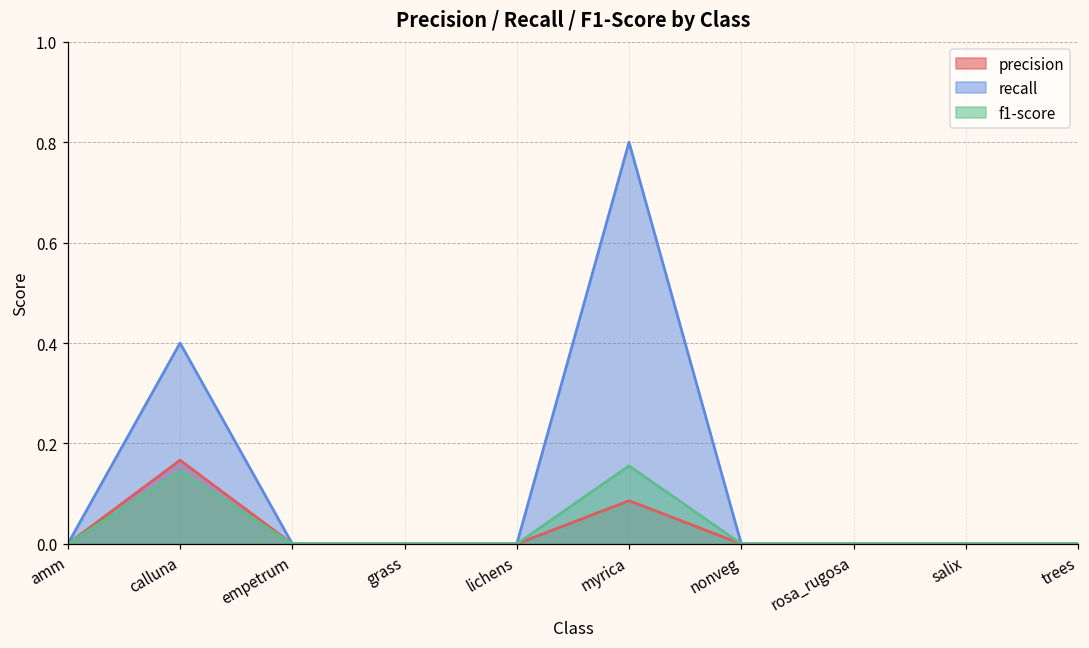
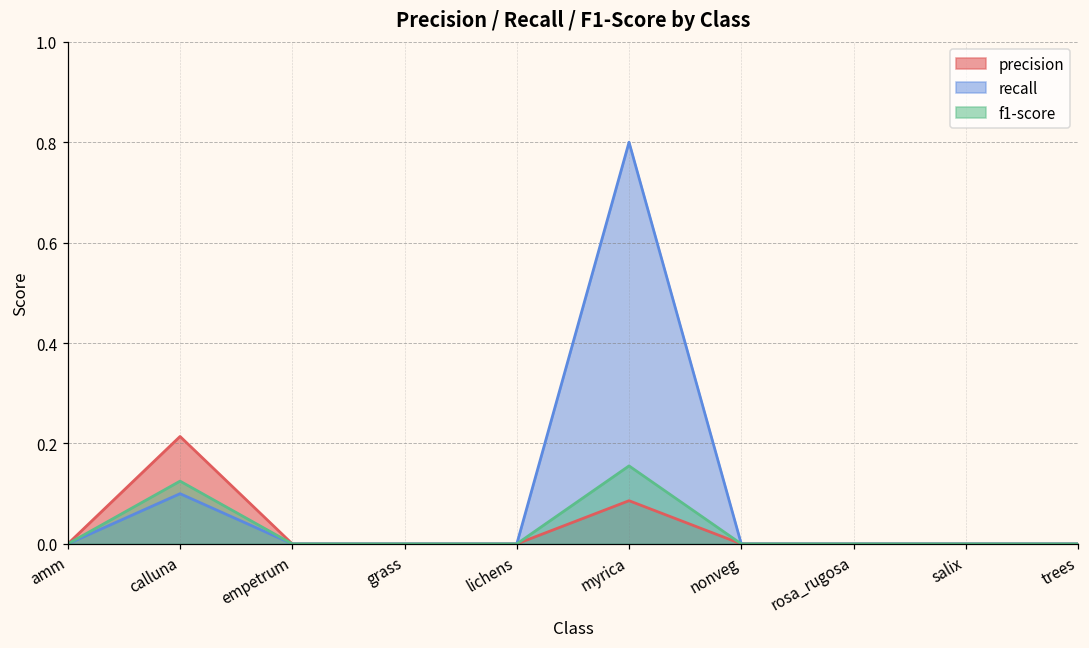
precision, calluna: 0.17 -> 0.21
recall, calluna: 0.4 -> 0.1
f1-score, calluna: 0.15 -> 0.13
